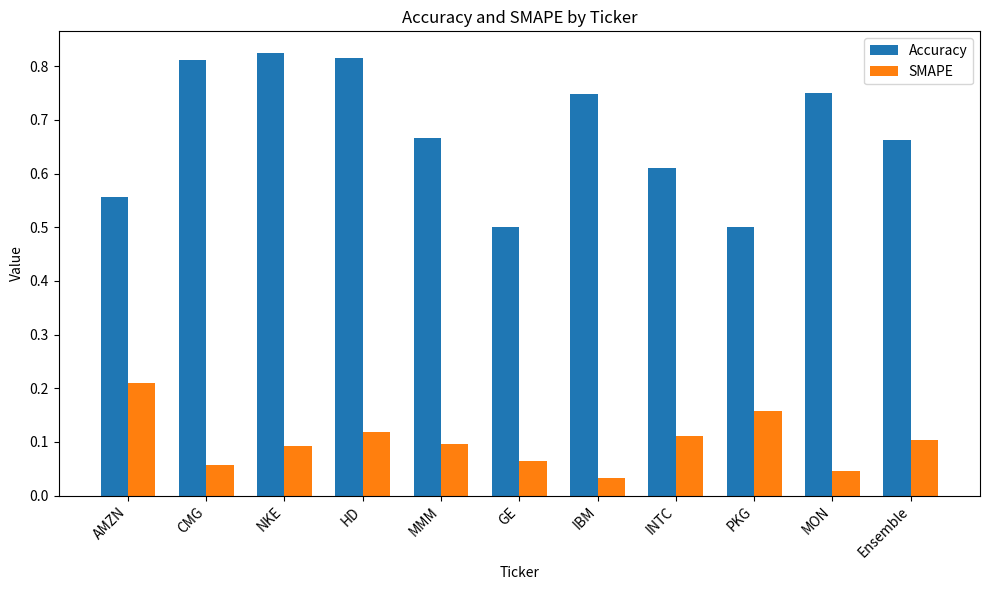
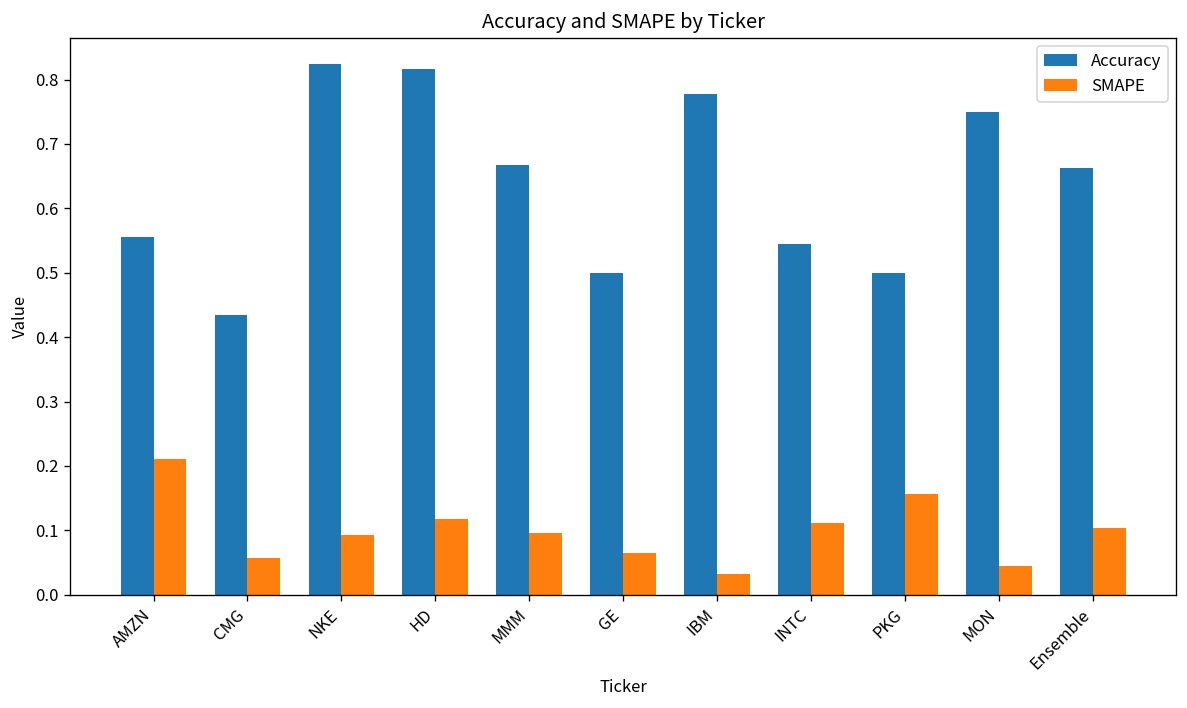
Accuracy, CMG: 0.81 -> 0.44
Accuracy, IBM: 0.75 -> 0.78
Accuracy, INTC: 0.61 -> 0.55
